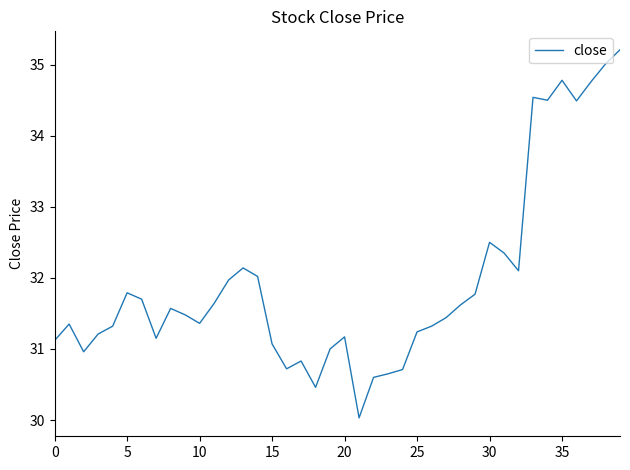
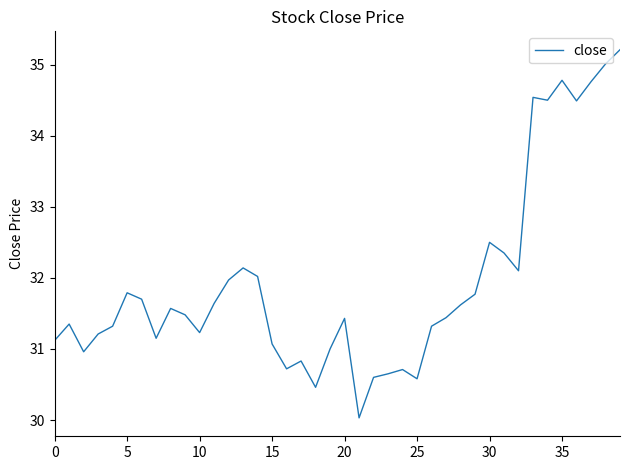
10: 31.4 -> 31.2
20: 31.2 -> 31.4
25: 31.2 -> 30.6
